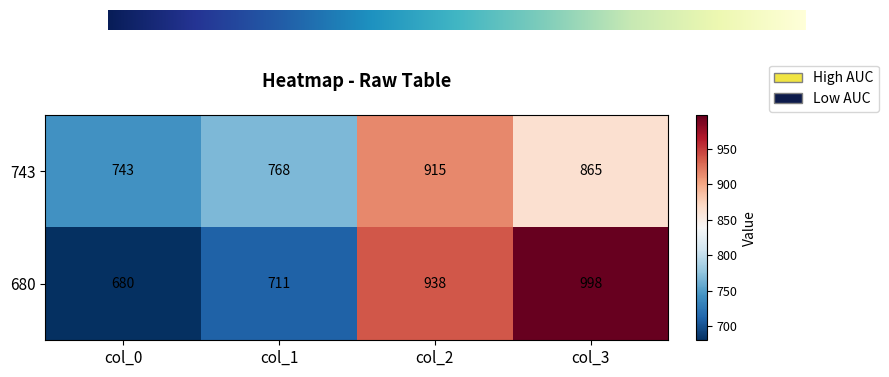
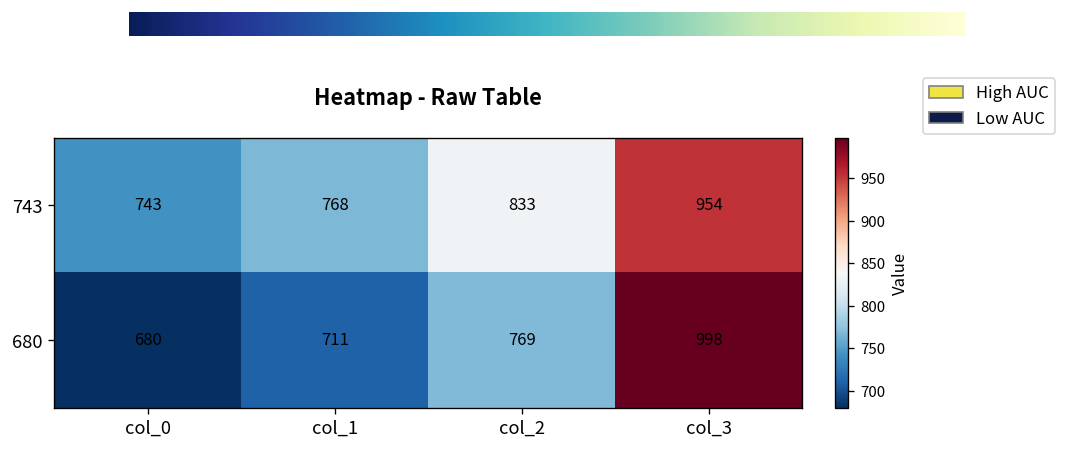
743, col_2: 915 -> 833
743, col_3: 865 -> 954
680, col_2: 938 -> 769
